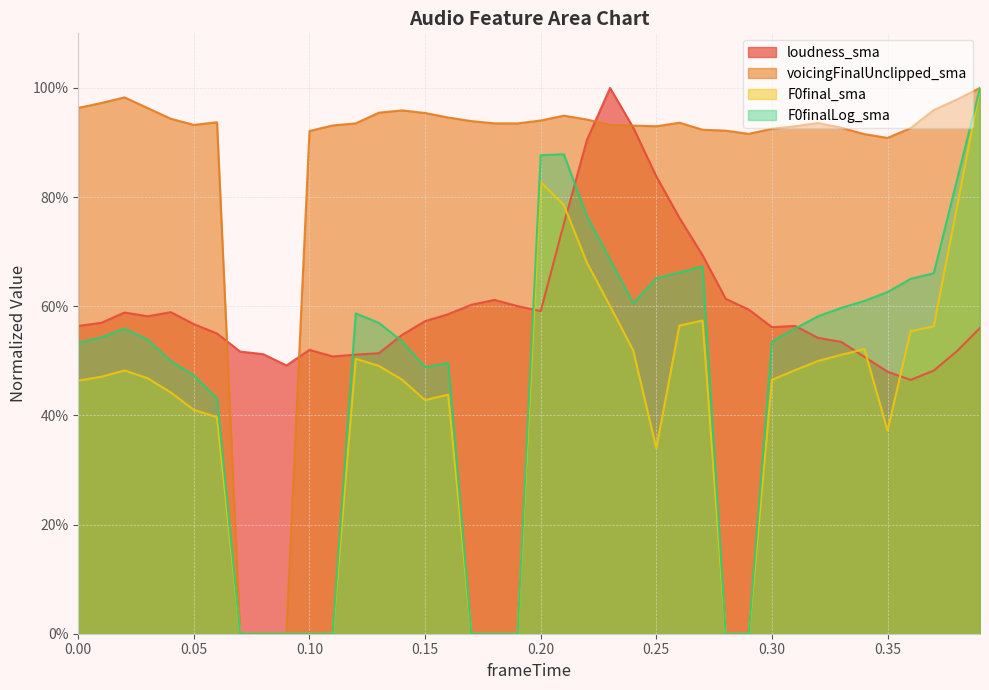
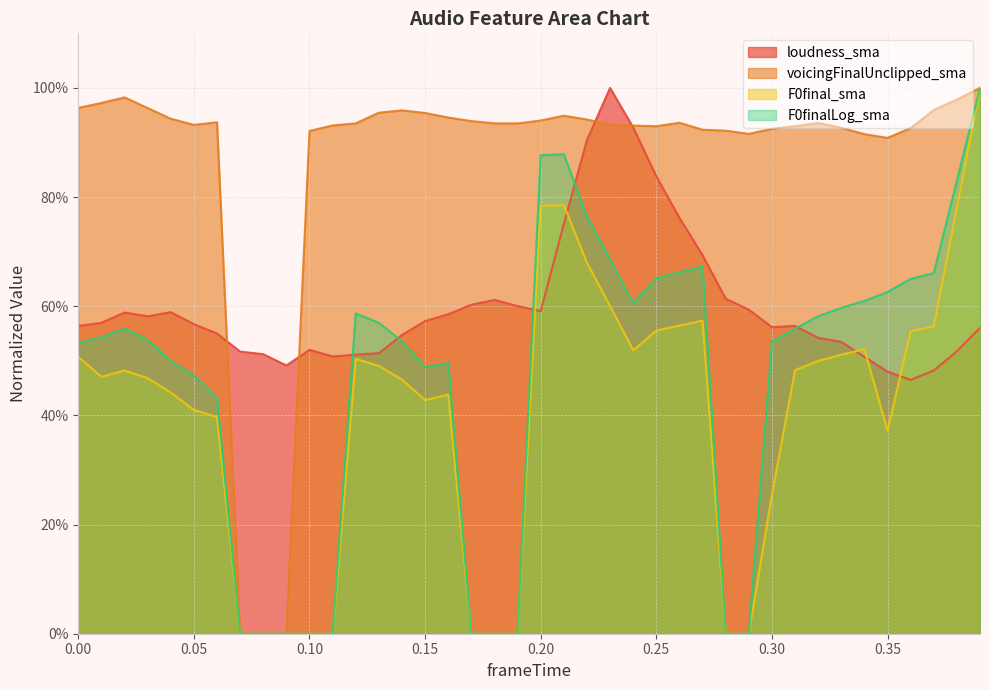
F0final_sma, 0.00: 46% -> 51%
F0final_sma, 0.20: 83% -> 78%
F0final_sma, 0.25: 34% -> 56%
F0final_sma, 0.30: 47% -> 25%
